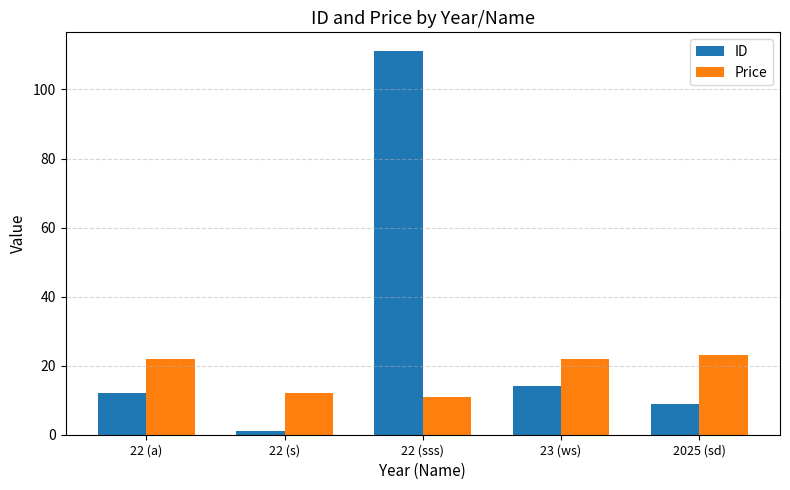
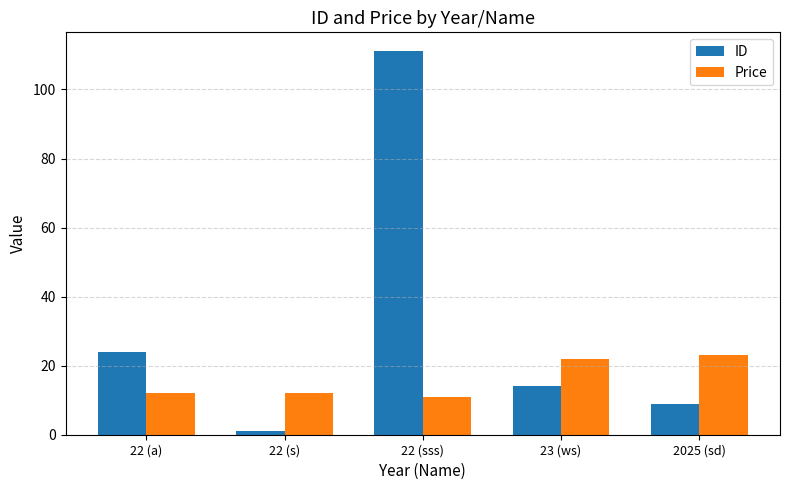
ID, 22 (a): 12 -> 24
Price, 22 (a): 22 -> 12
